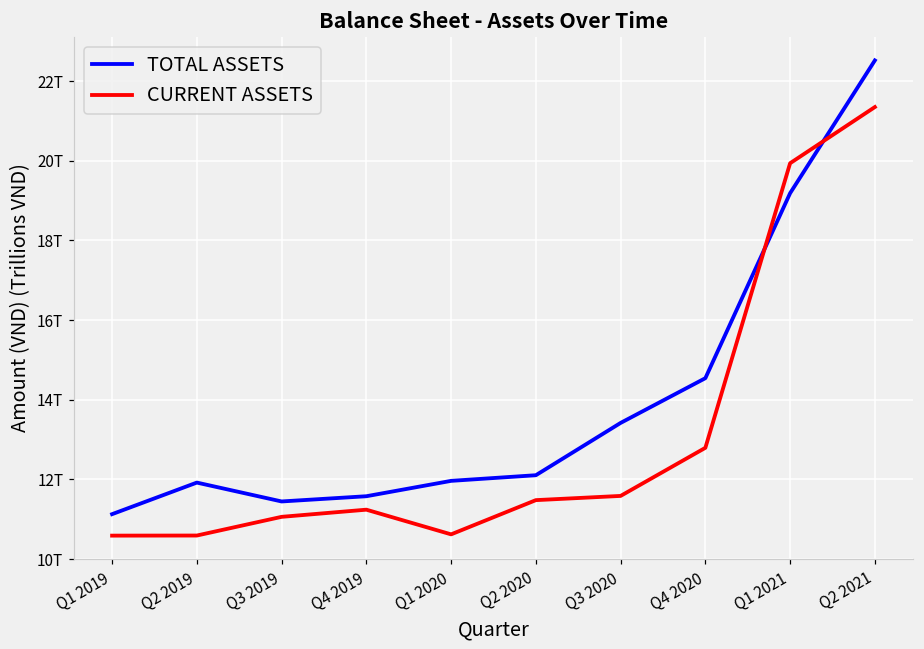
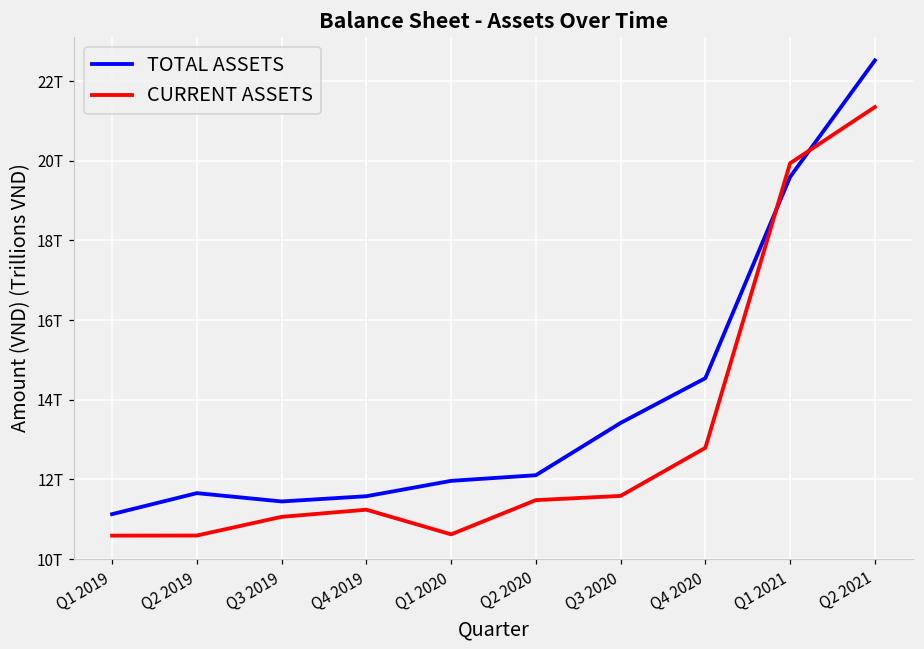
TOTAL ASSETS, Q2 2019: 11.9T -> 11.7T
TOTAL ASSETS, Q1 2021: 19.2T -> 19.6T
